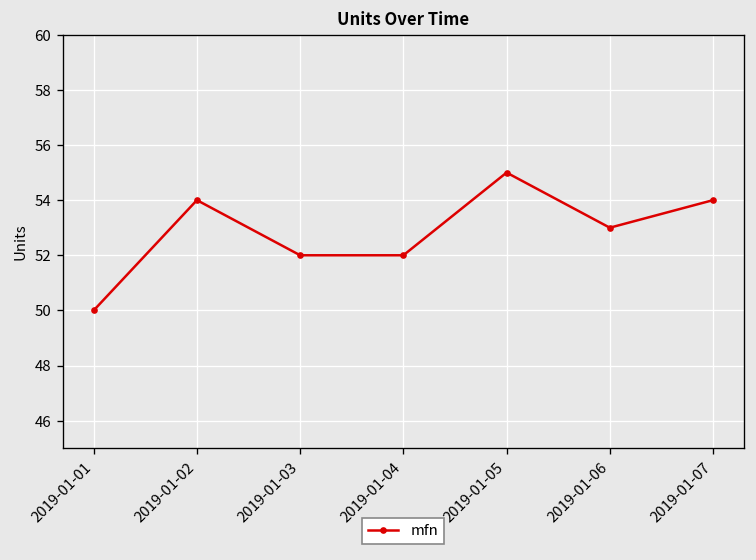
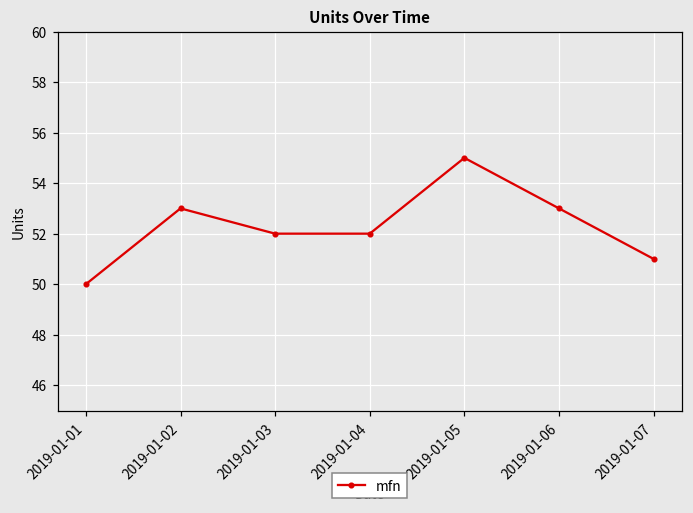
2019-01-02: 54 -> 53
2019-01-07: 54 -> 51
